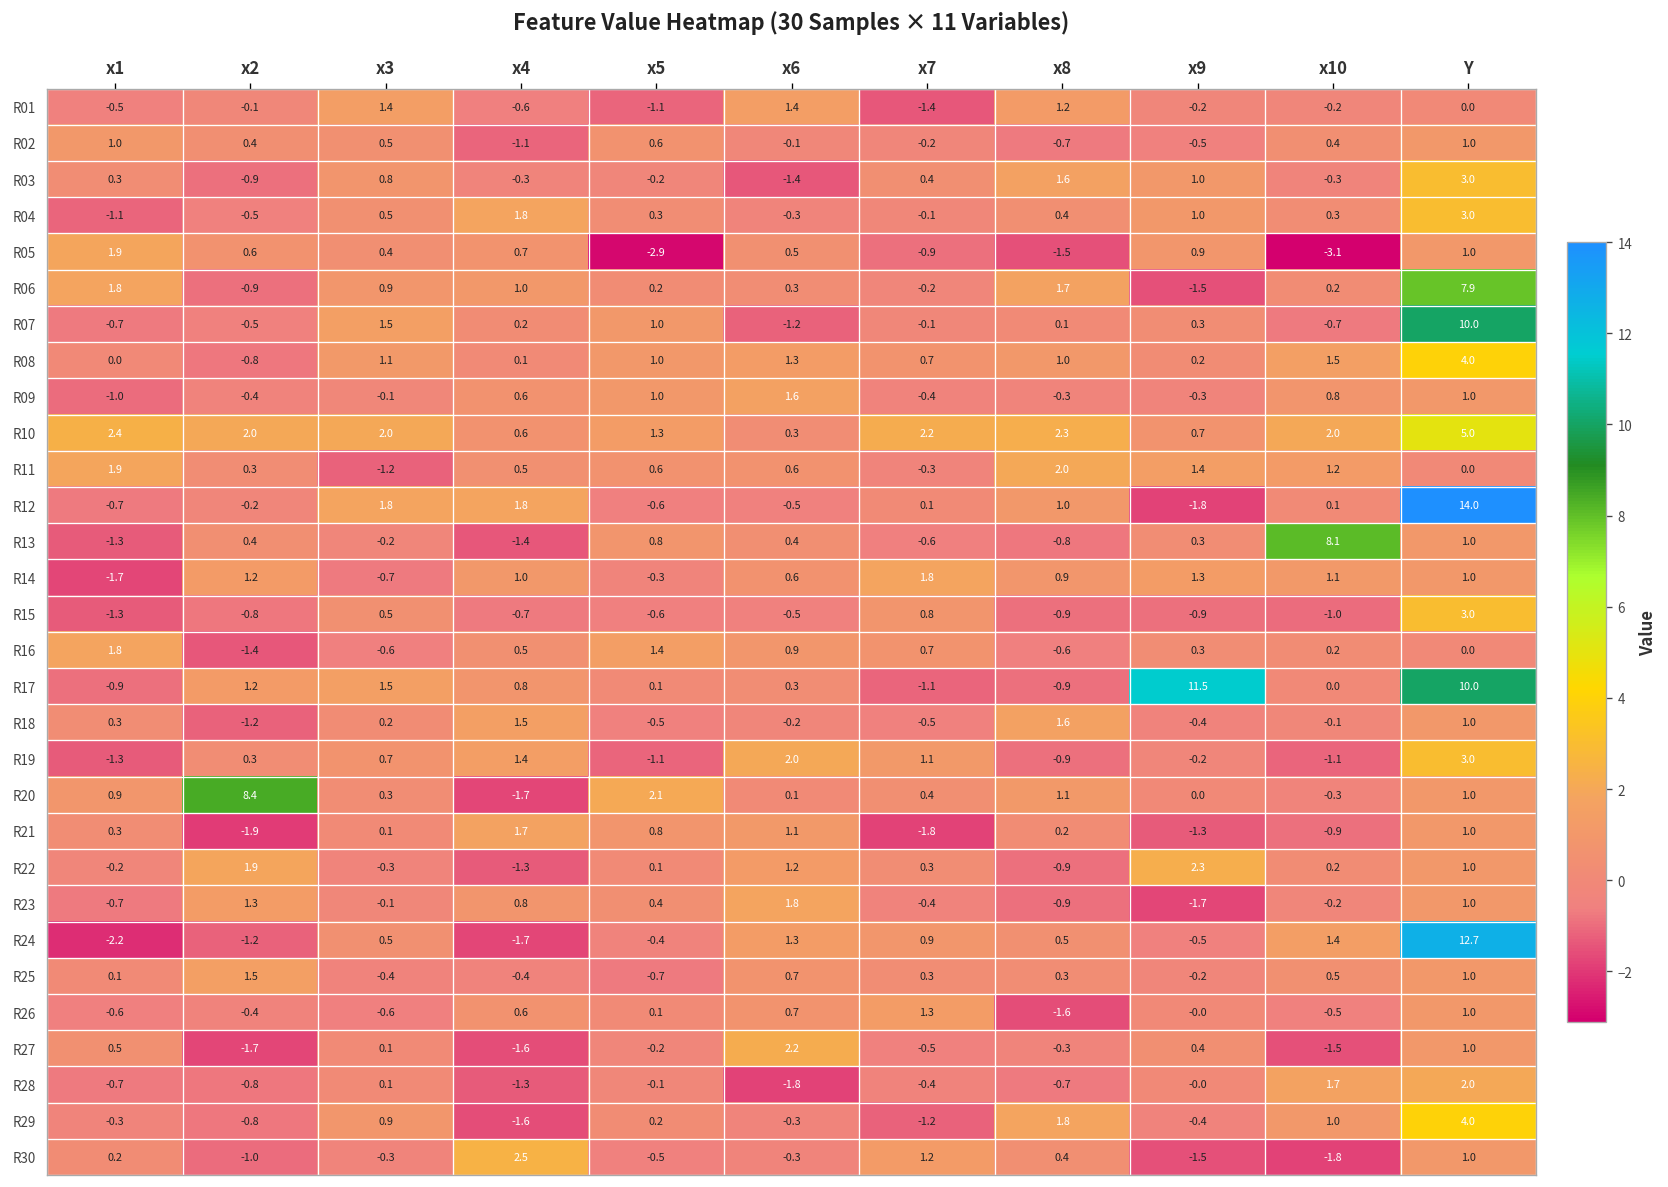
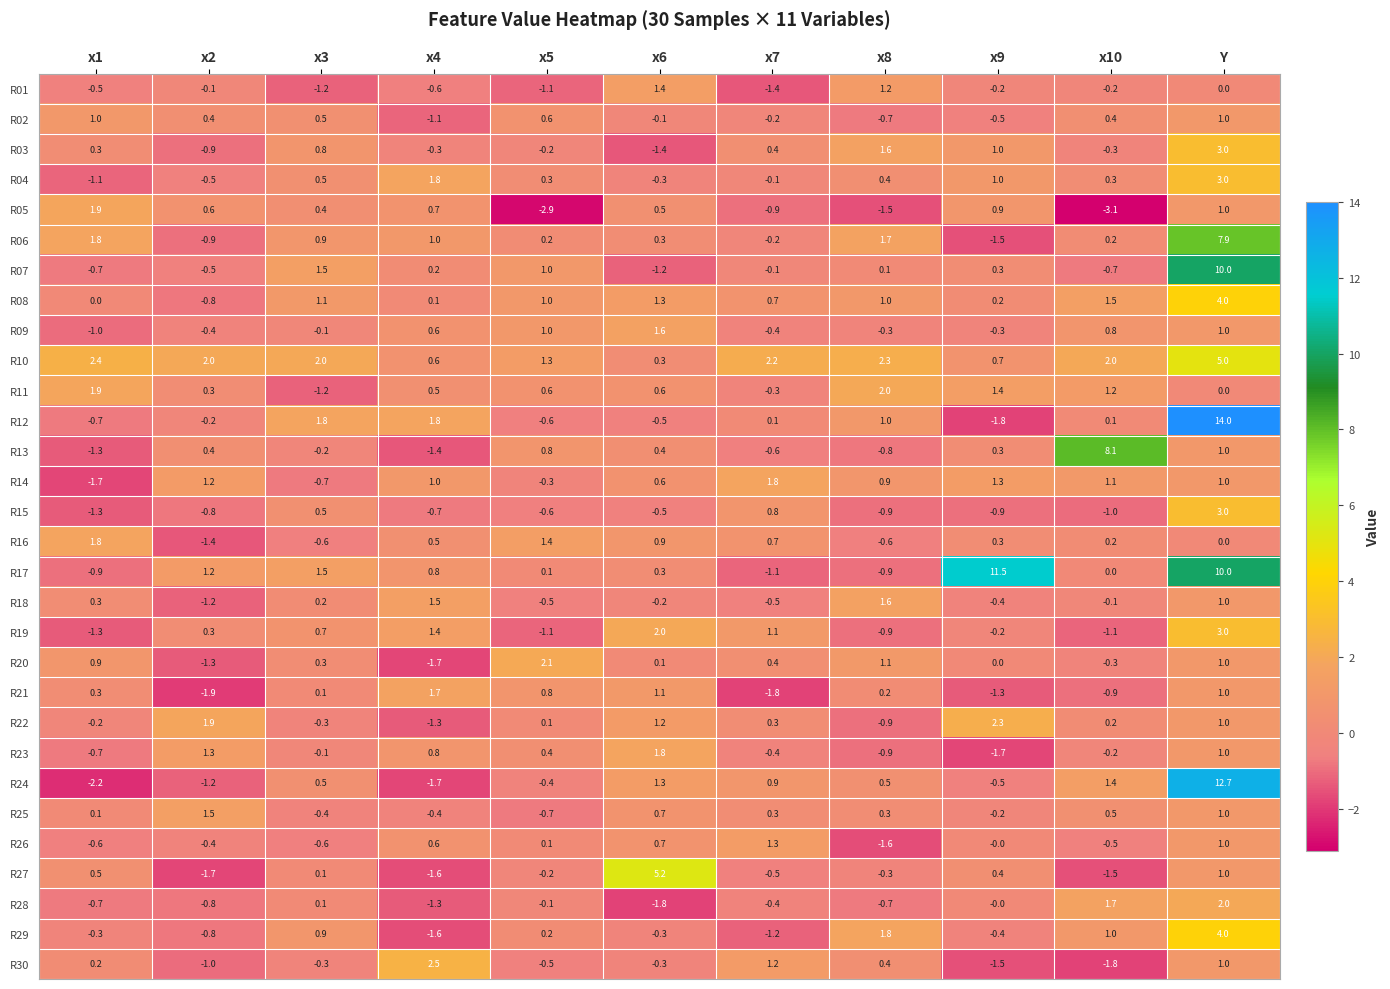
R01, x3: 1.4 -> -1.2
R20, x2: 8.4 -> -1.3
R27, x6: 2.2 -> 5.2
